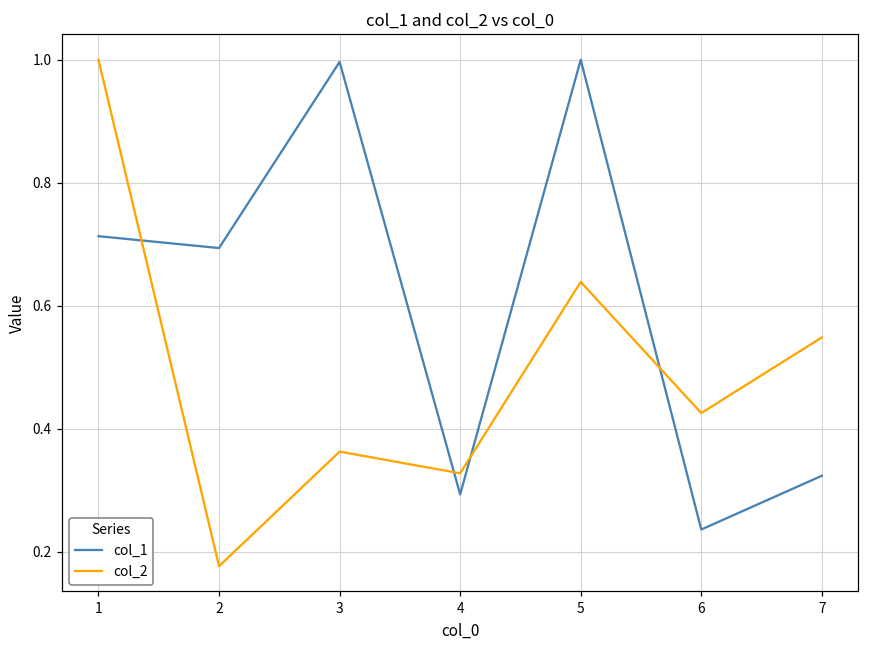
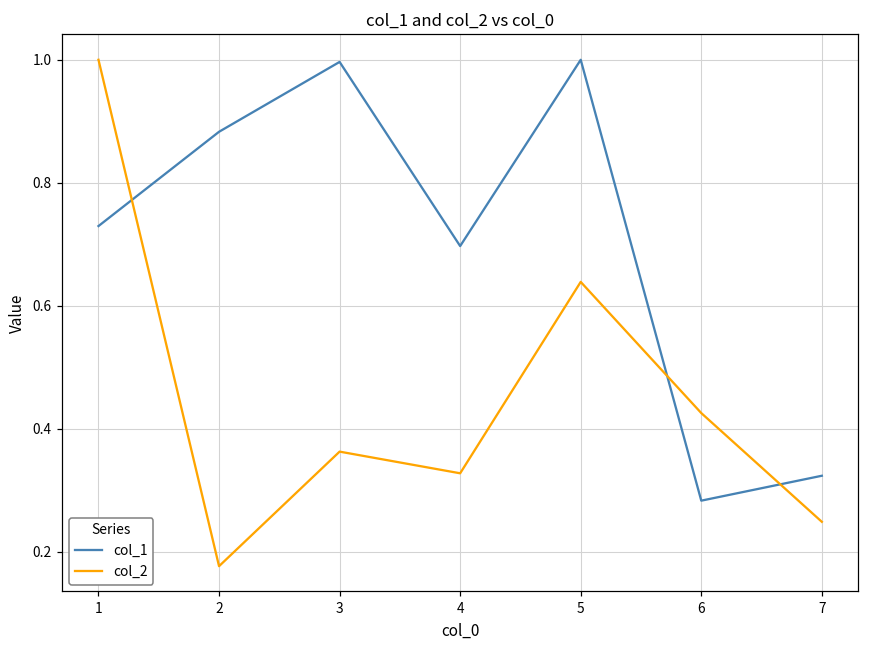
col_1, 1: 0.71 -> 0.73
col_1, 2: 0.69 -> 0.88
col_1, 4: 0.29 -> 0.70
col_1, 6: 0.24 -> 0.28
col_2, 7: 0.55 -> 0.25
